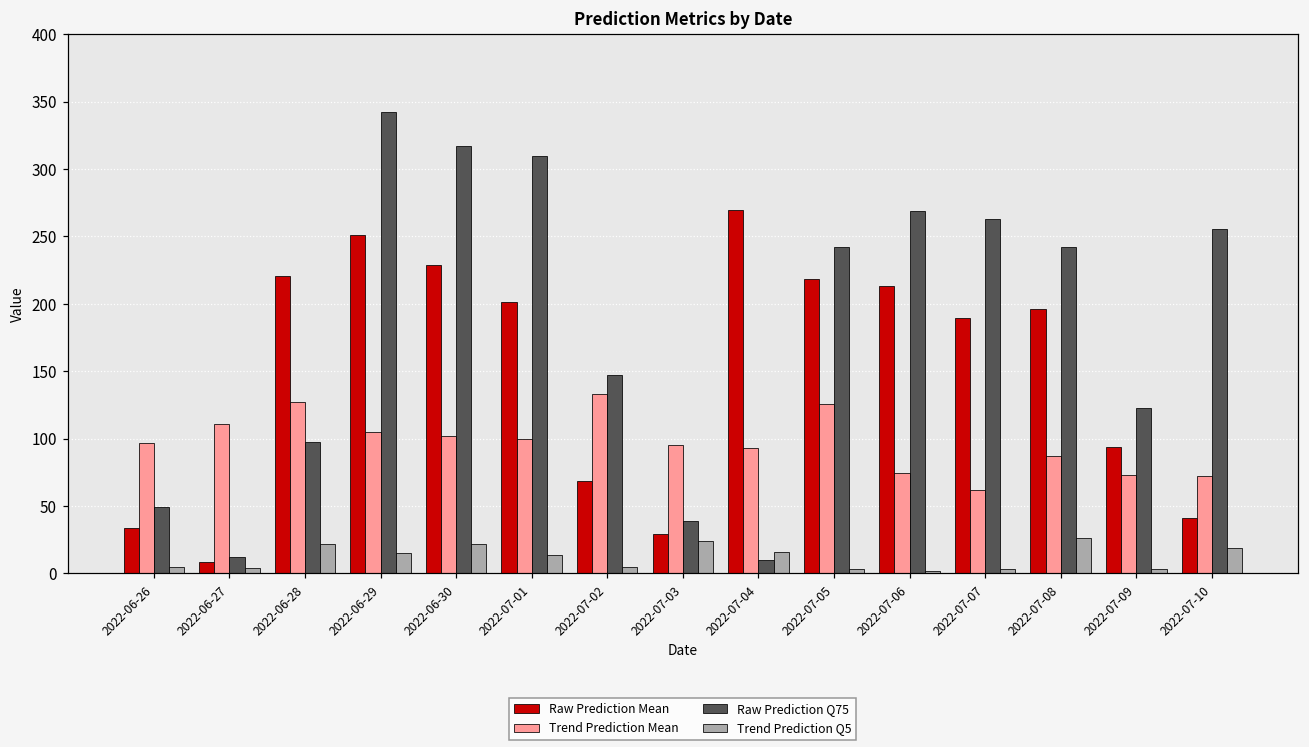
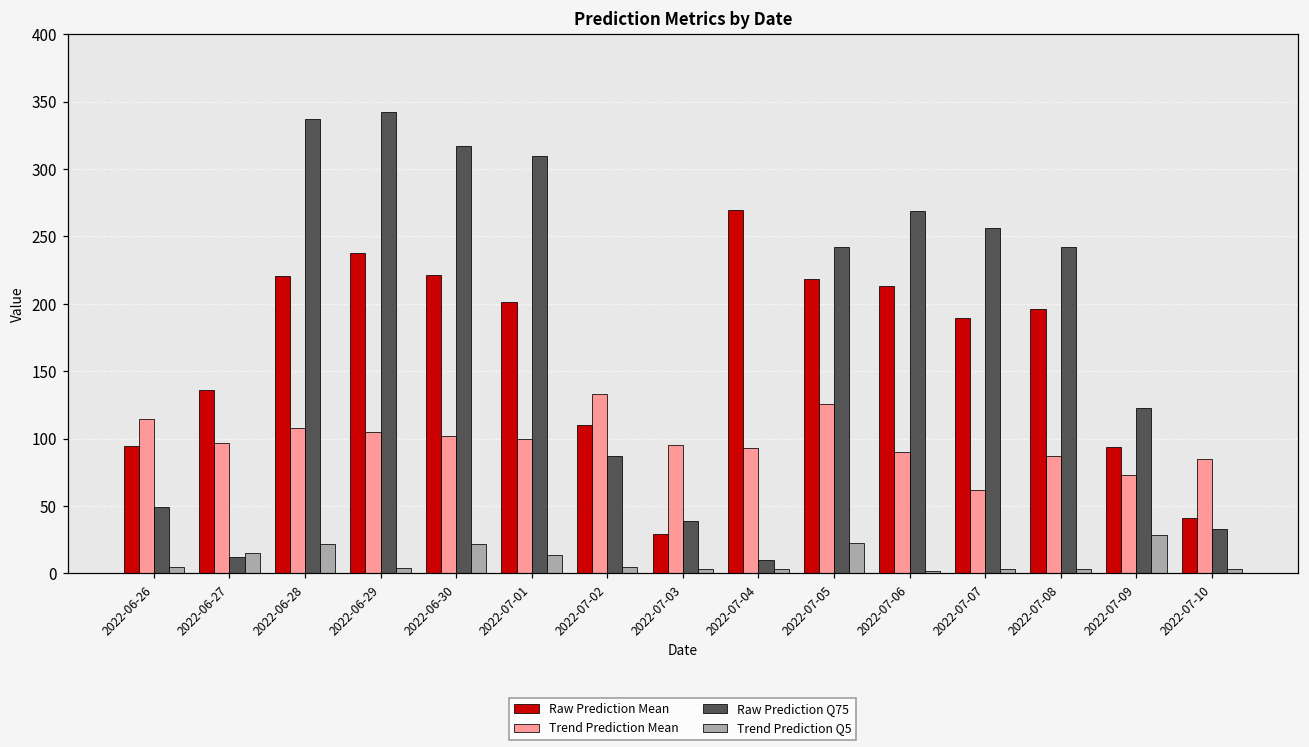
Raw Prediction Mean, 2022-06-26: 33 -> 95
Trend Prediction Mean, 2022-06-26: 97 -> 115
Raw Prediction Mean, 2022-06-27: 9 -> 136
Trend Prediction Mean, 2022-06-27: 111 -> 97
Trend Prediction Q5, 2022-06-27: 4 -> 15
Trend Prediction Mean, 2022-06-28: 127 -> 108
Raw Prediction Q75, 2022-06-28: 98 -> 337
Raw Prediction Mean, 2022-06-29: 251 -> 238
Trend Prediction Q5, 2022-06-29: 15 -> 4
Raw Prediction Mean, 2022-06-30: 229 -> 221
Raw Prediction Mean, 2022-07-02: 69 -> 110
Raw Prediction Q75, 2022-07-02: 147 -> 87
Trend Prediction Q5, 2022-07-03: 24 -> 3
Trend Prediction Q5, 2022-07-04: 16 -> 3
Trend Prediction Q5, 2022-07-05: 3 -> 23
Trend Prediction Mean, 2022-07-06: 75 -> 90
Raw Prediction Q75, 2022-07-07: 263 -> 256
Trend Prediction Q5, 2022-07-08: 27 -> 3
Trend Prediction Q5, 2022-07-09: 3 -> 28
Trend Prediction Mean, 2022-07-10: 72 -> 85
Raw Prediction Q75, 2022-07-10: 255 -> 33
Trend Prediction Q5, 2022-07-10: 19 -> 3
